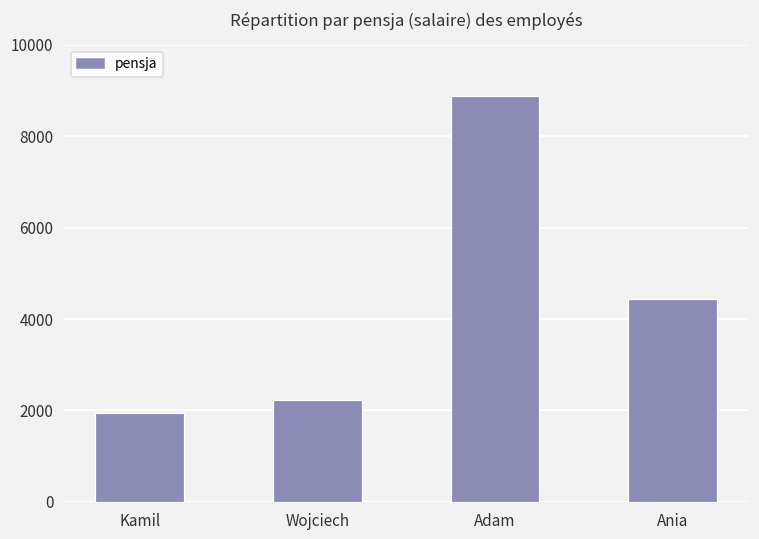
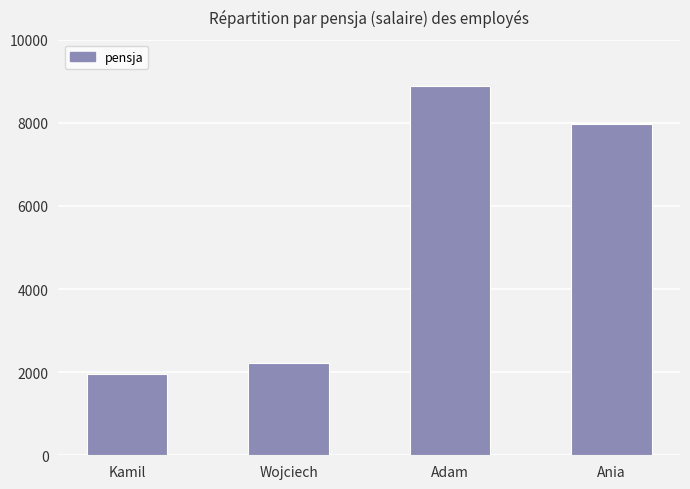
Ania: 4400 -> 8000
